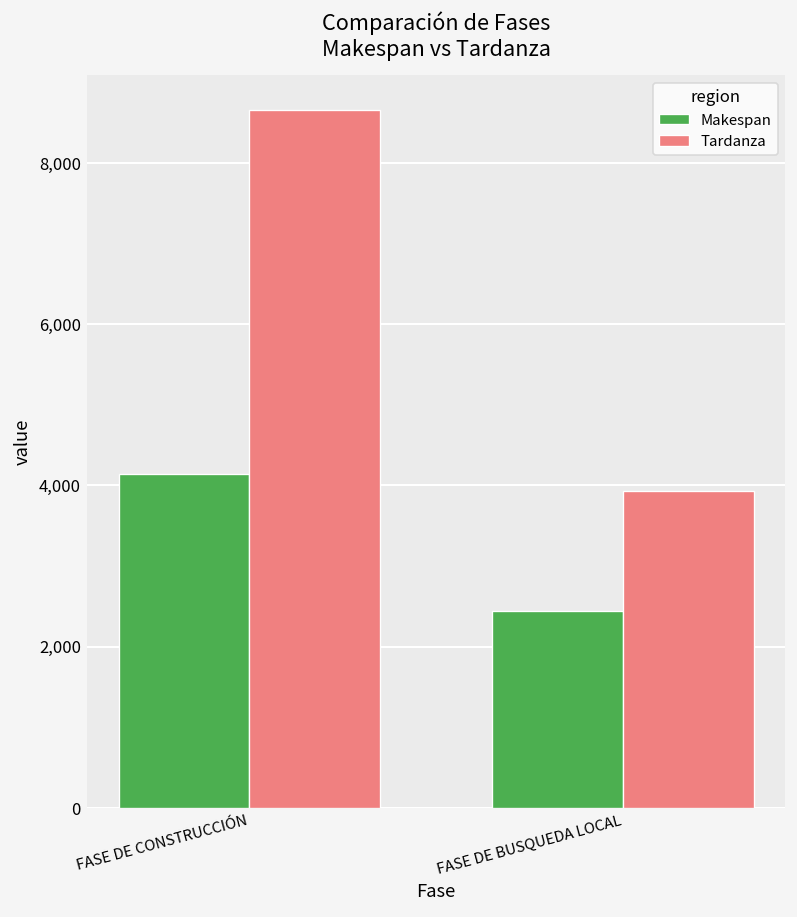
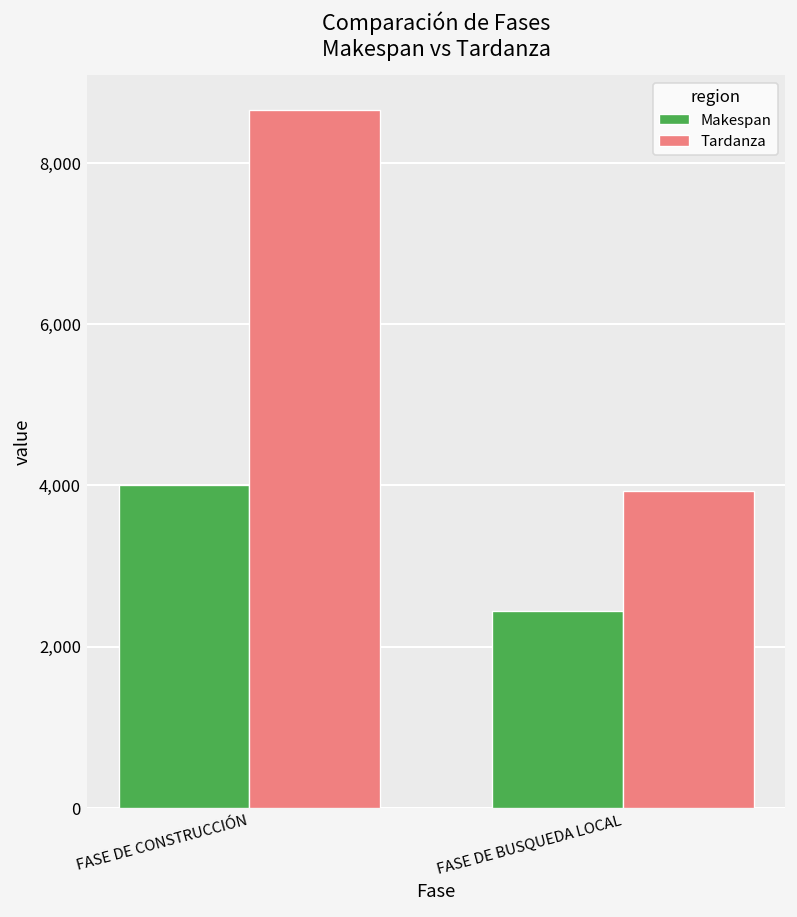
Makespan, FASE DE CONSTRUCCIÓN: 4,100 -> 4,000
